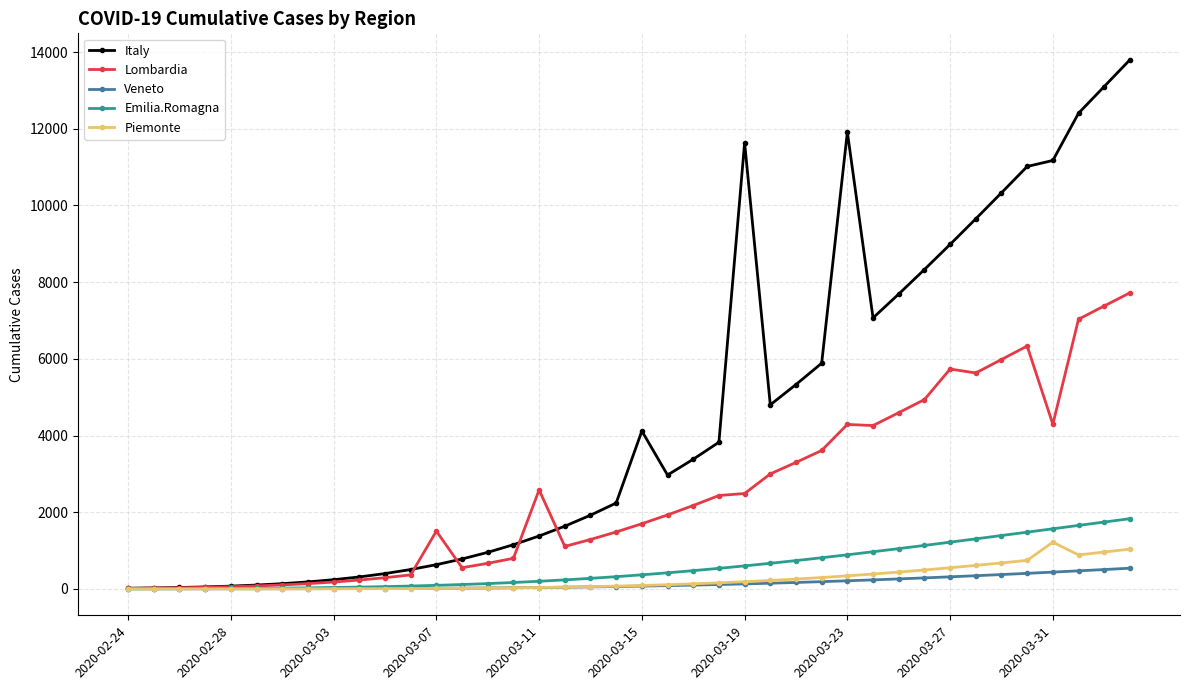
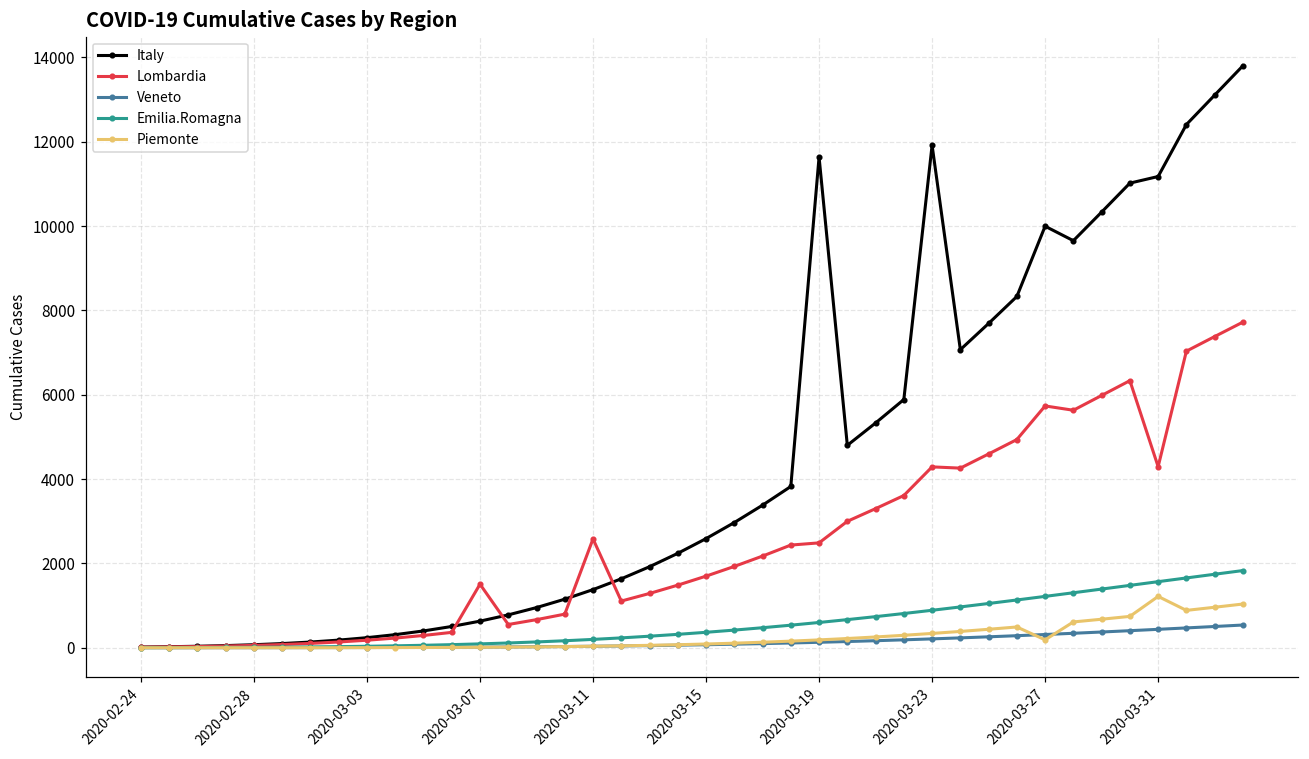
Italy, 2020-03-15: 4100 -> 2600
Italy, 2020-03-27: 9000 -> 10000
Piemonte, 2020-03-27: 600 -> 200
